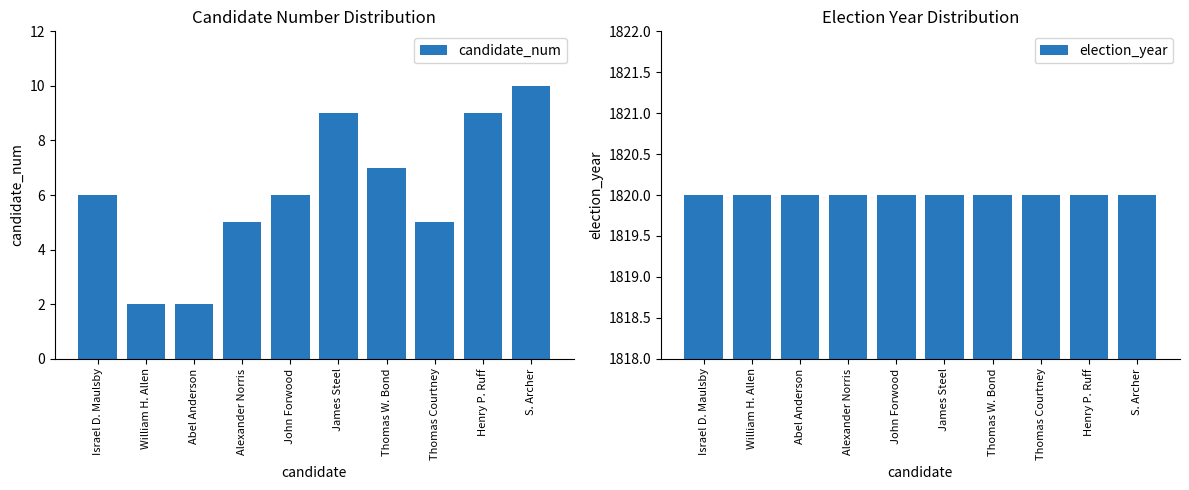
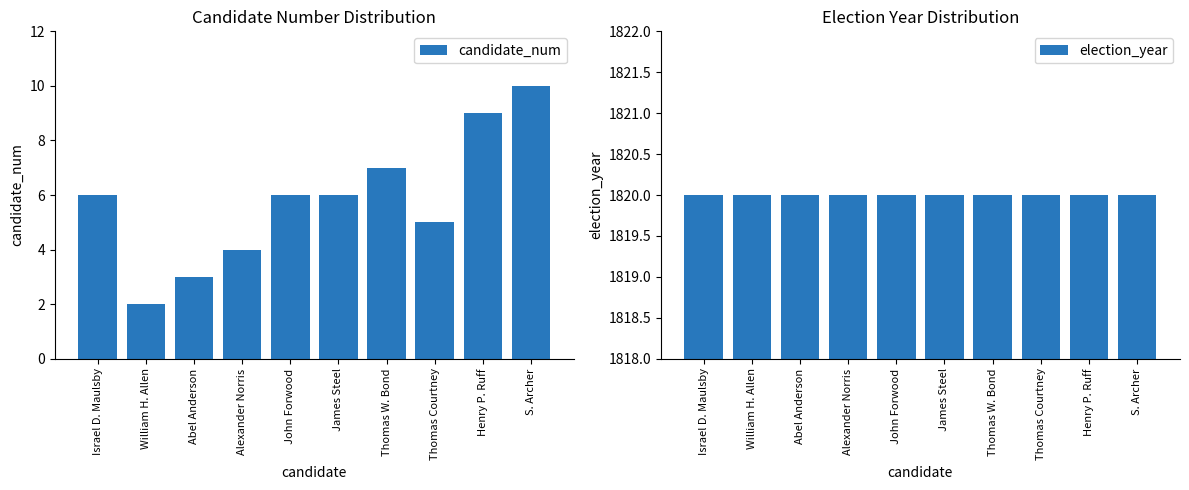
Candidate Number Distribution, Abel Anderson: 2 -> 3
Candidate Number Distribution, Alexander Norris: 5 -> 4
Candidate Number Distribution, James Steel: 9 -> 6
